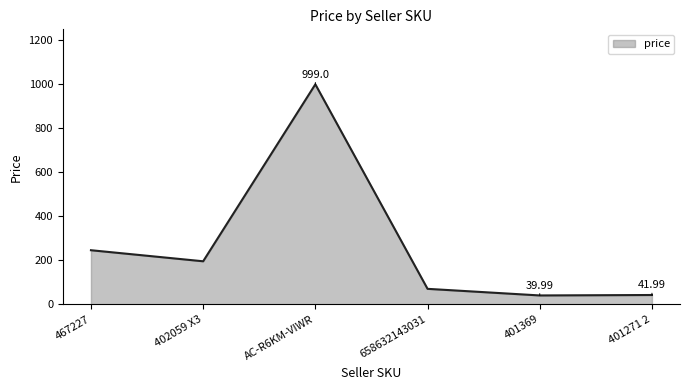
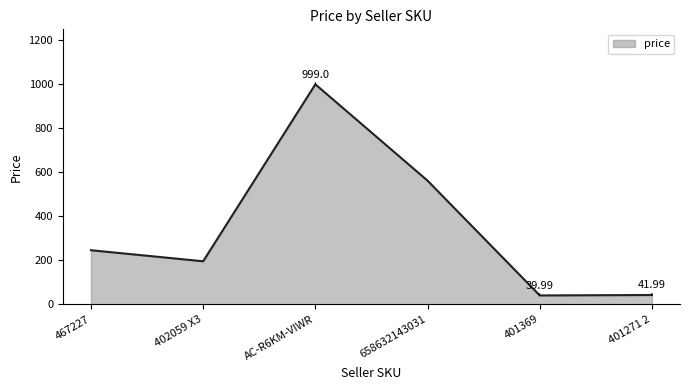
658632143031: 70 -> 560
